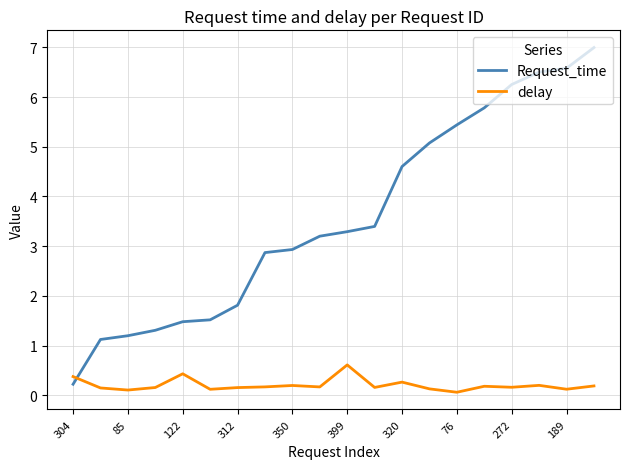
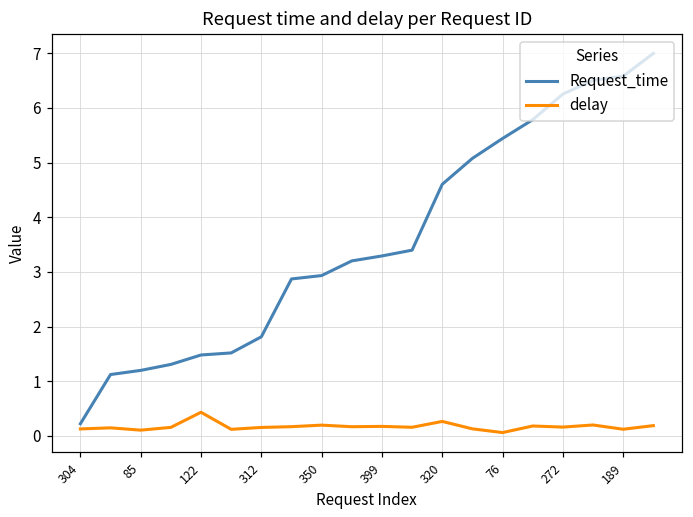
delay, 304: 0.4 -> 0.1
delay, 399: 0.6 -> 0.2
